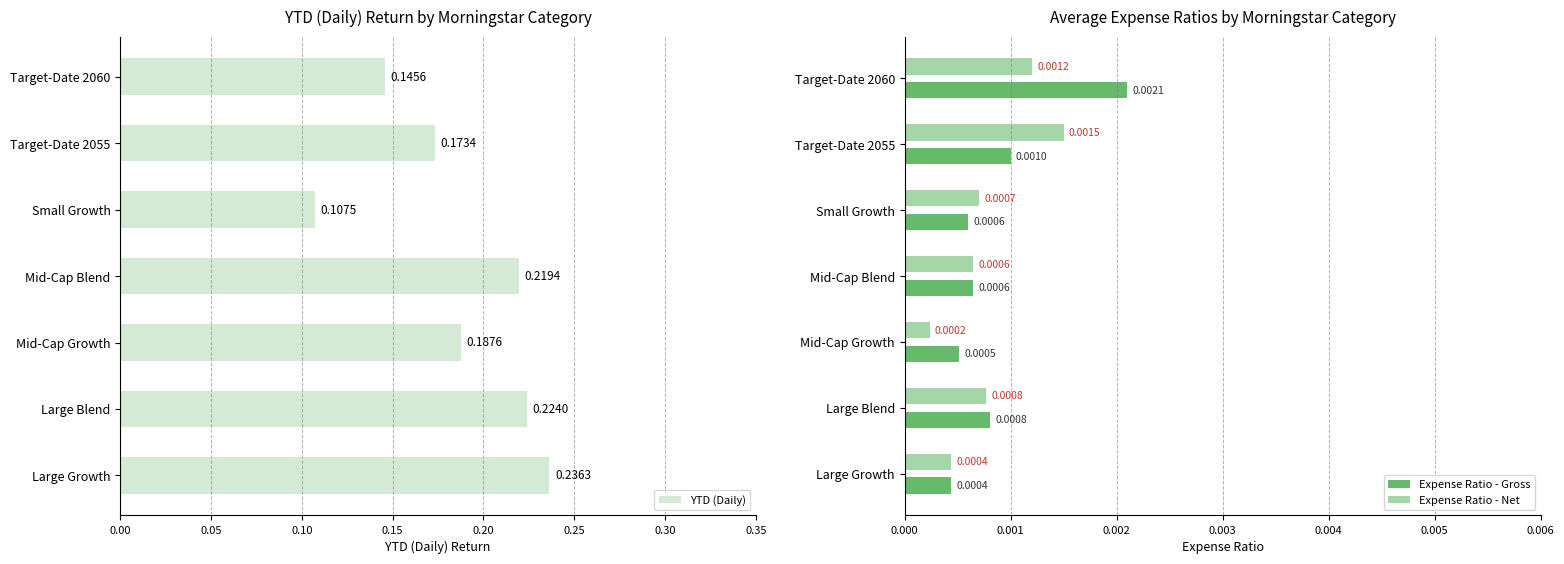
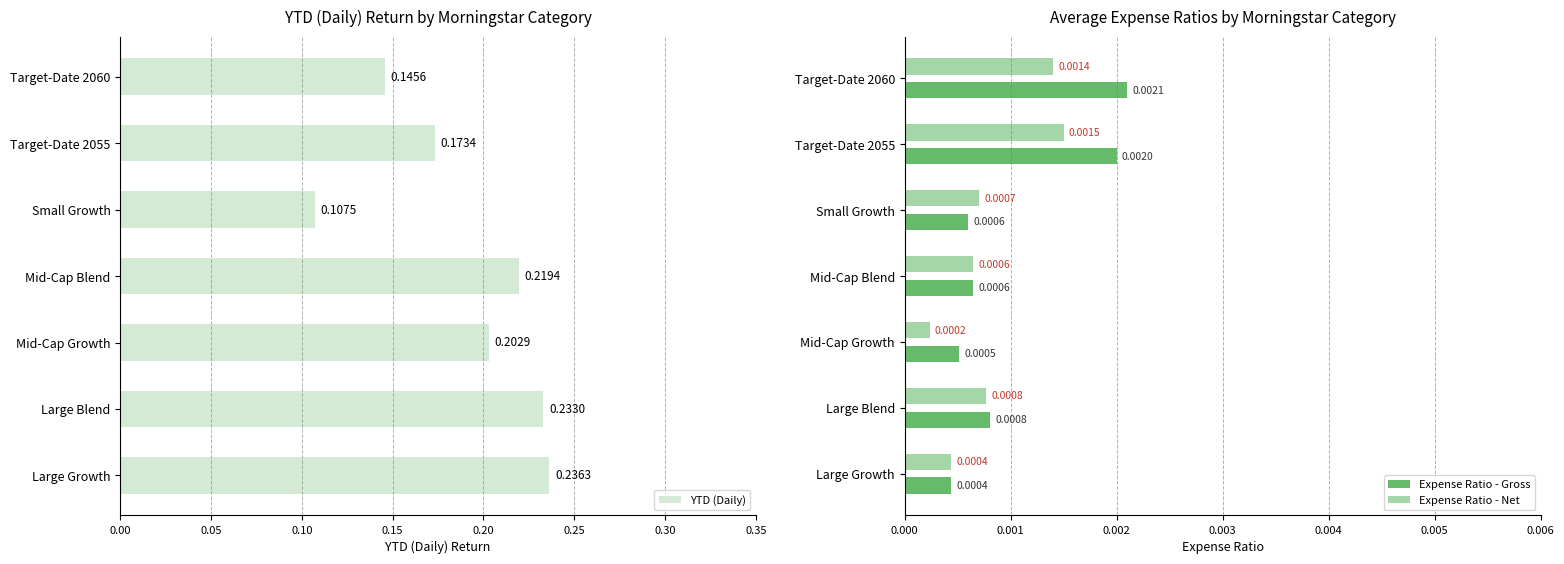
YTD (Daily) Return by Morningstar Category, Mid-Cap Growth: 0.1876 -> 0.2029
YTD (Daily) Return by Morningstar Category, Large Blend: 0.2240 -> 0.2330
Average Expense Ratios by Morningstar Category, Expense Ratio - Net, Target-Date 2060: 0.0012 -> 0.0014
Average Expense Ratios by Morningstar Category, Expense Ratio - Gross, Target-Date 2055: 0.0010 -> 0.0020
